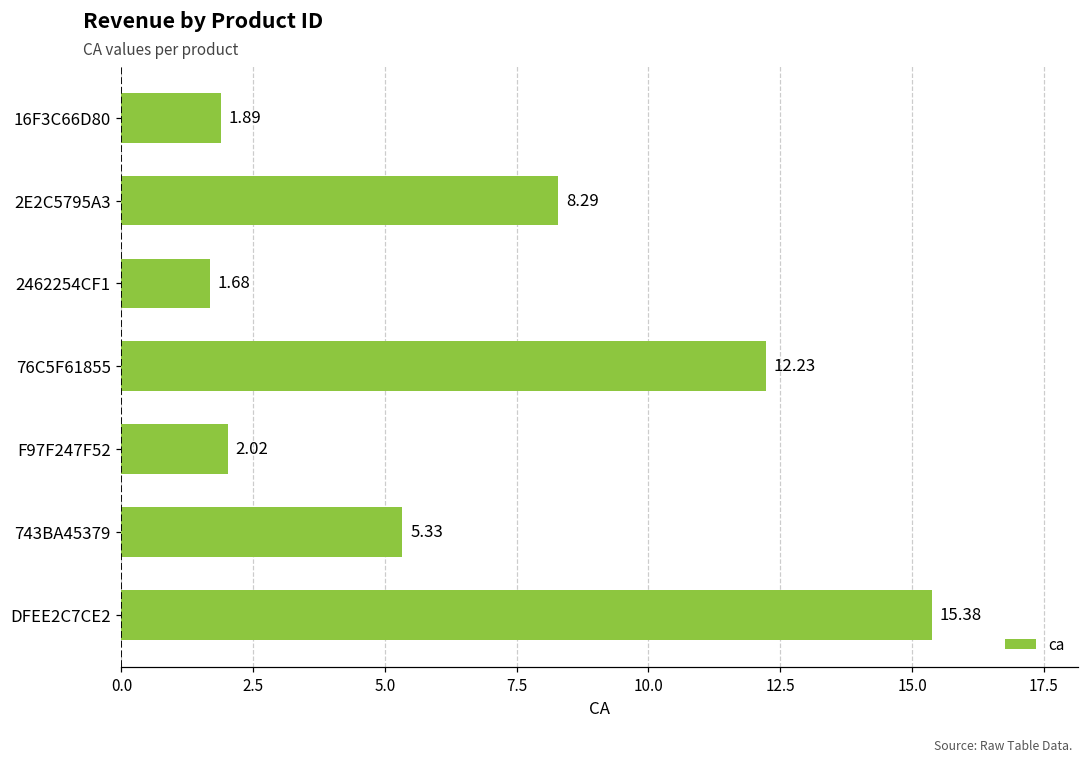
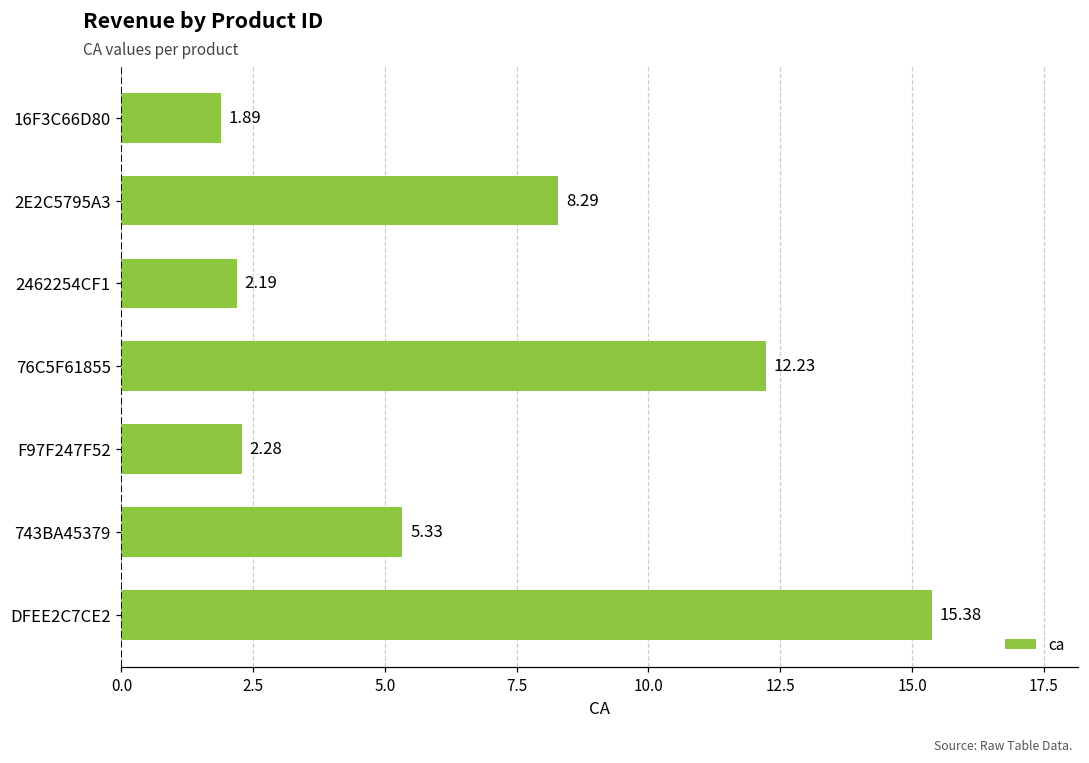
2462254CF1: 1.68 -> 2.19
F97F247F52: 2.02 -> 2.28
